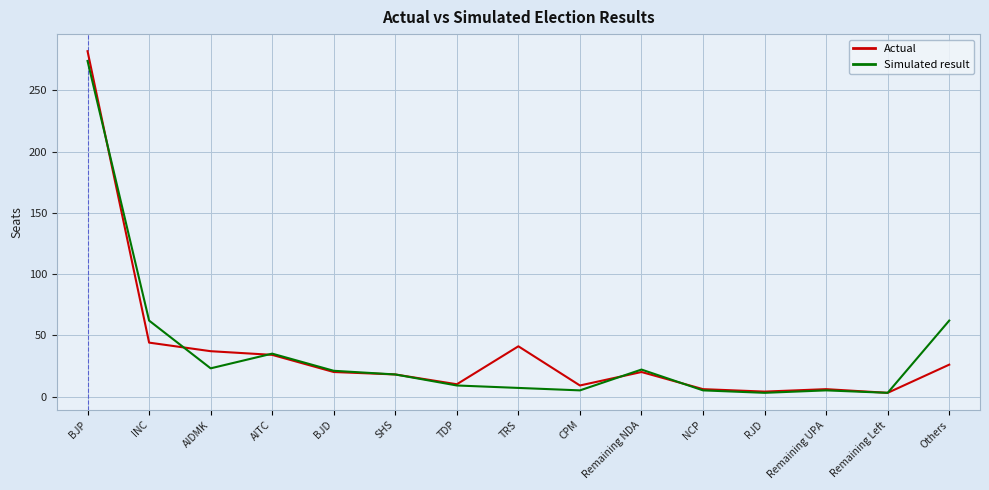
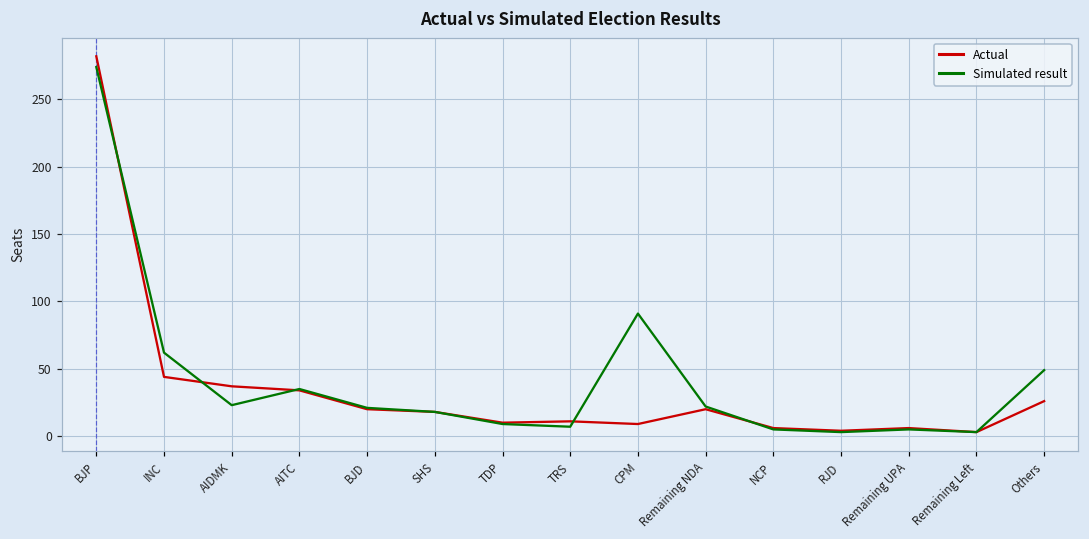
Actual, TRS: 41 -> 11
Simulated result, CPM: 5 -> 91
Simulated result, Others: 62 -> 49
